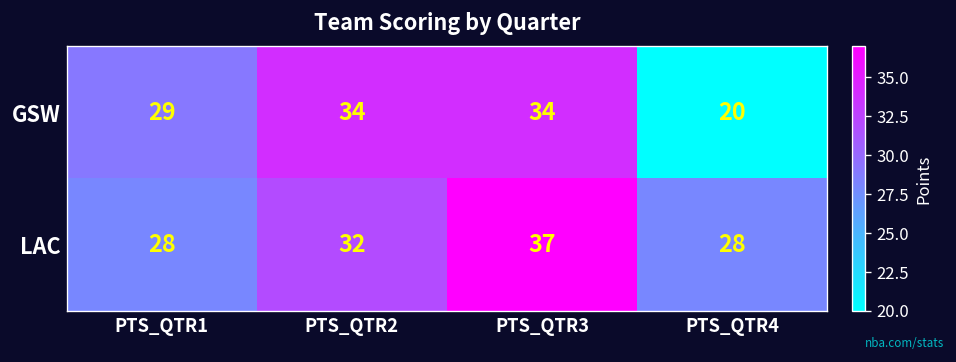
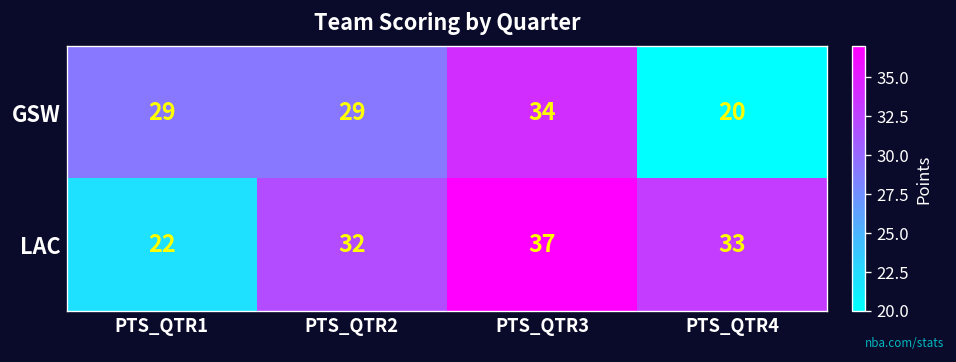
GSW, PTS_QTR2: 34 -> 29
LAC, PTS_QTR1: 28 -> 22
LAC, PTS_QTR4: 28 -> 33
